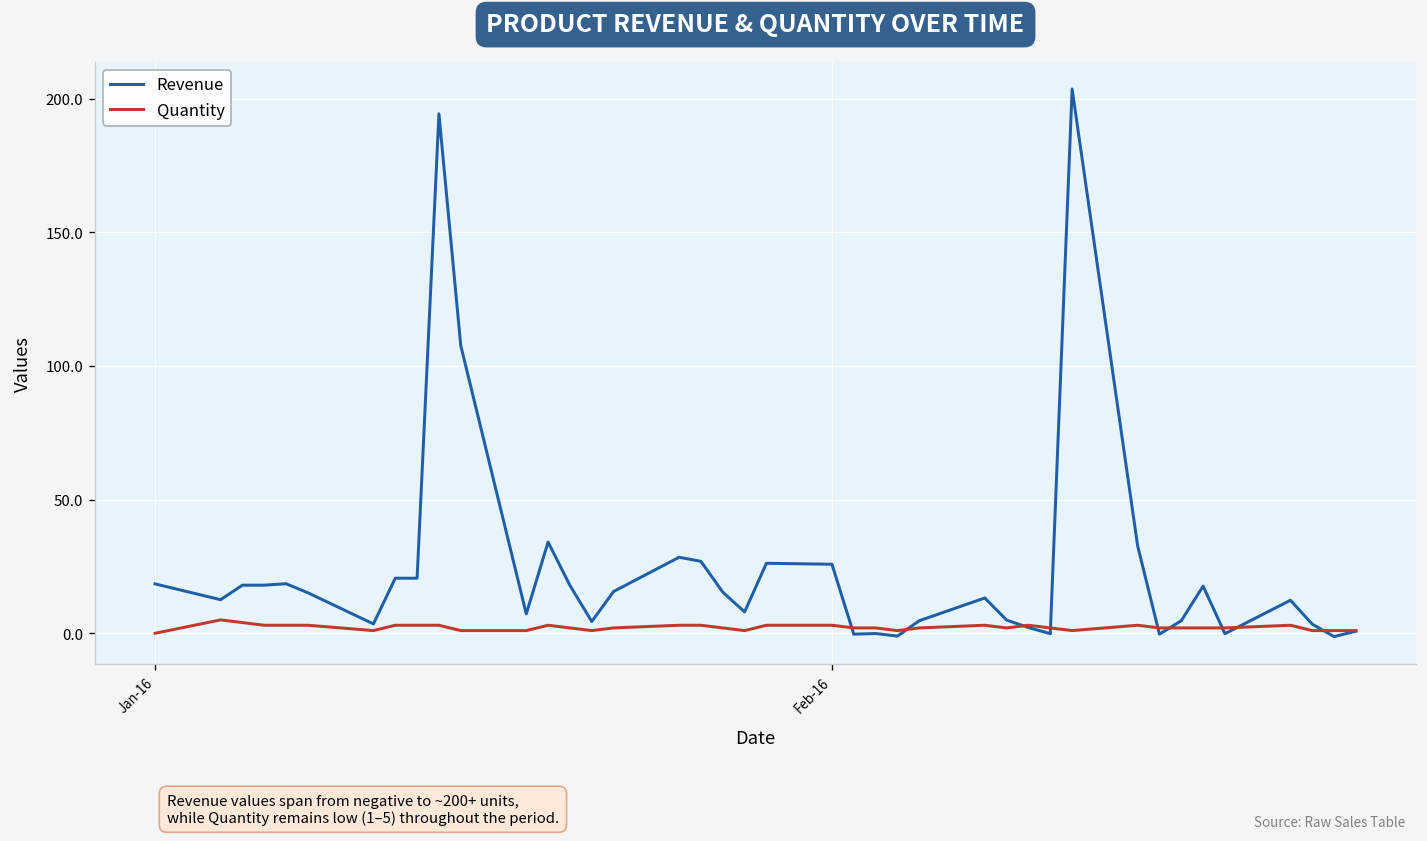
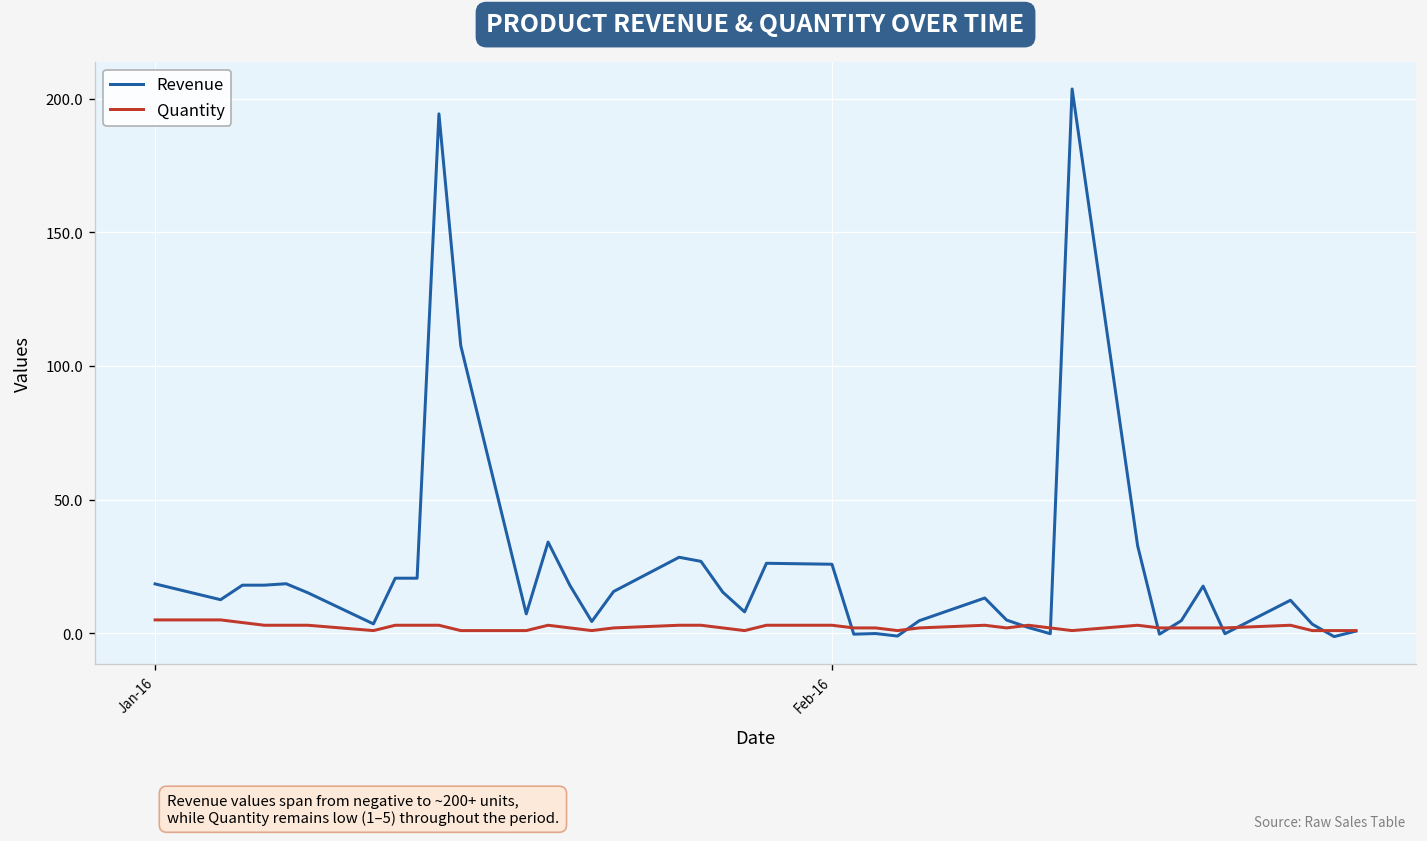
Quantity, Jan-16: 0 -> 5
